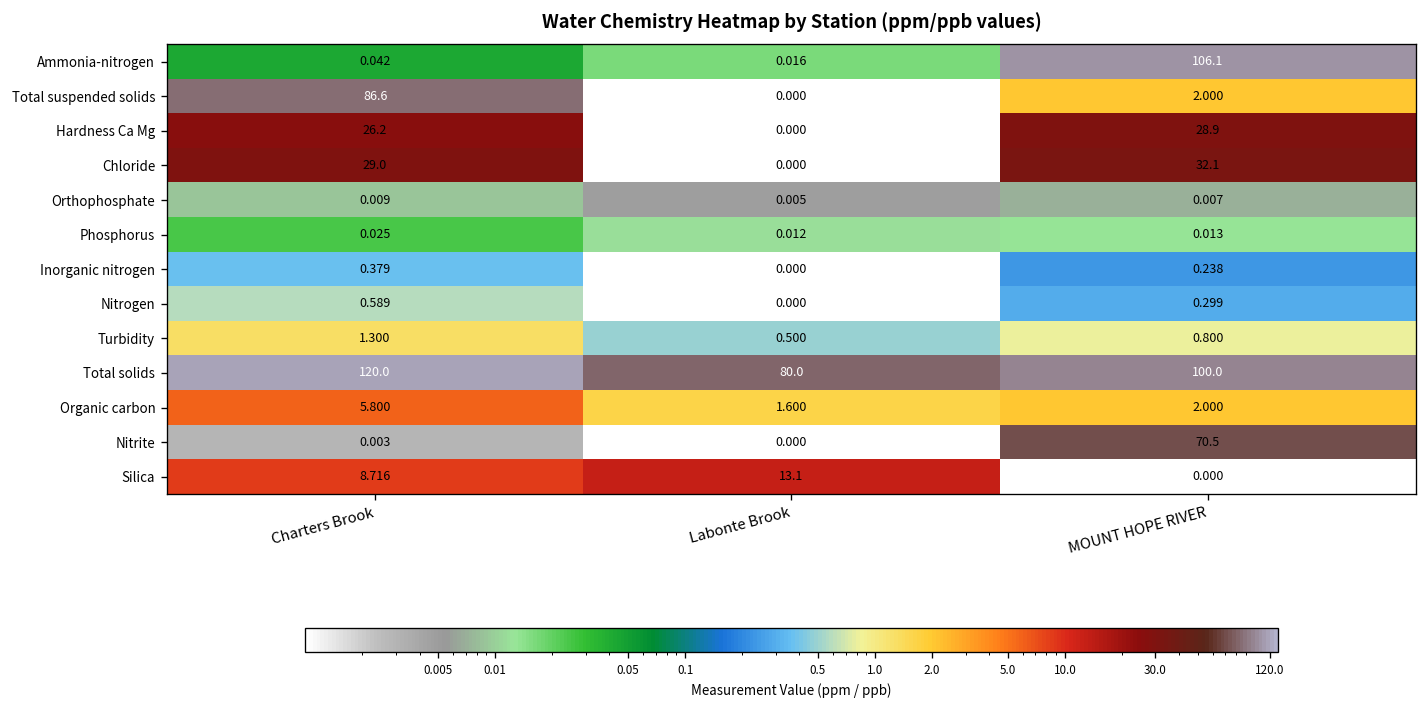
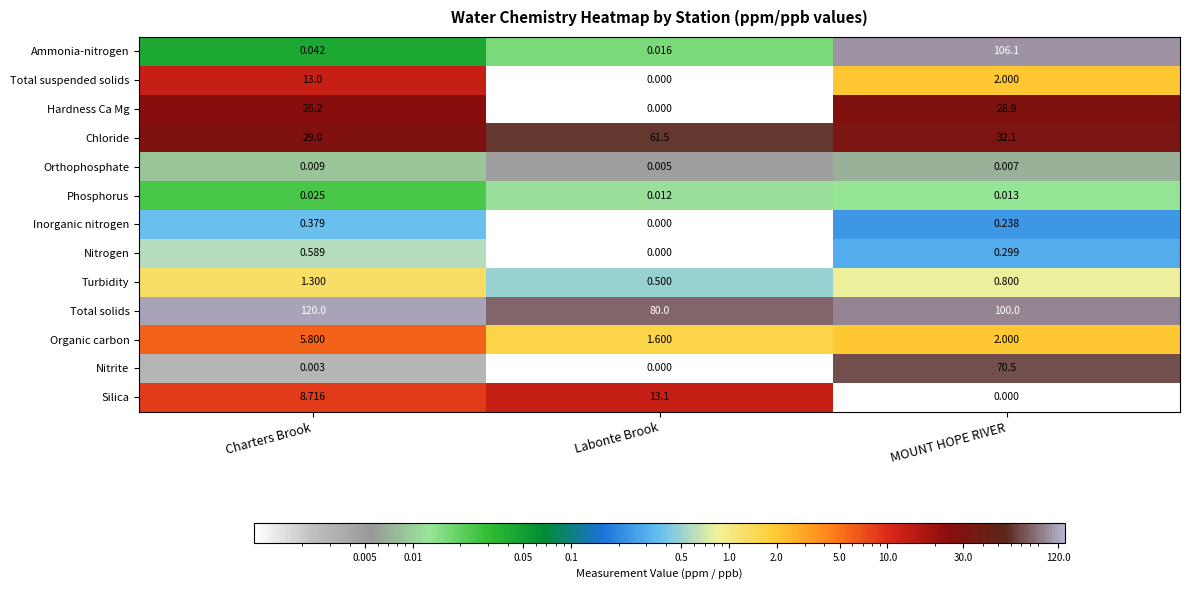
Total suspended solids, Charters Brook: 86.6 -> 13.0
Chloride, Labonte Brook: 0.000 -> 61.5
